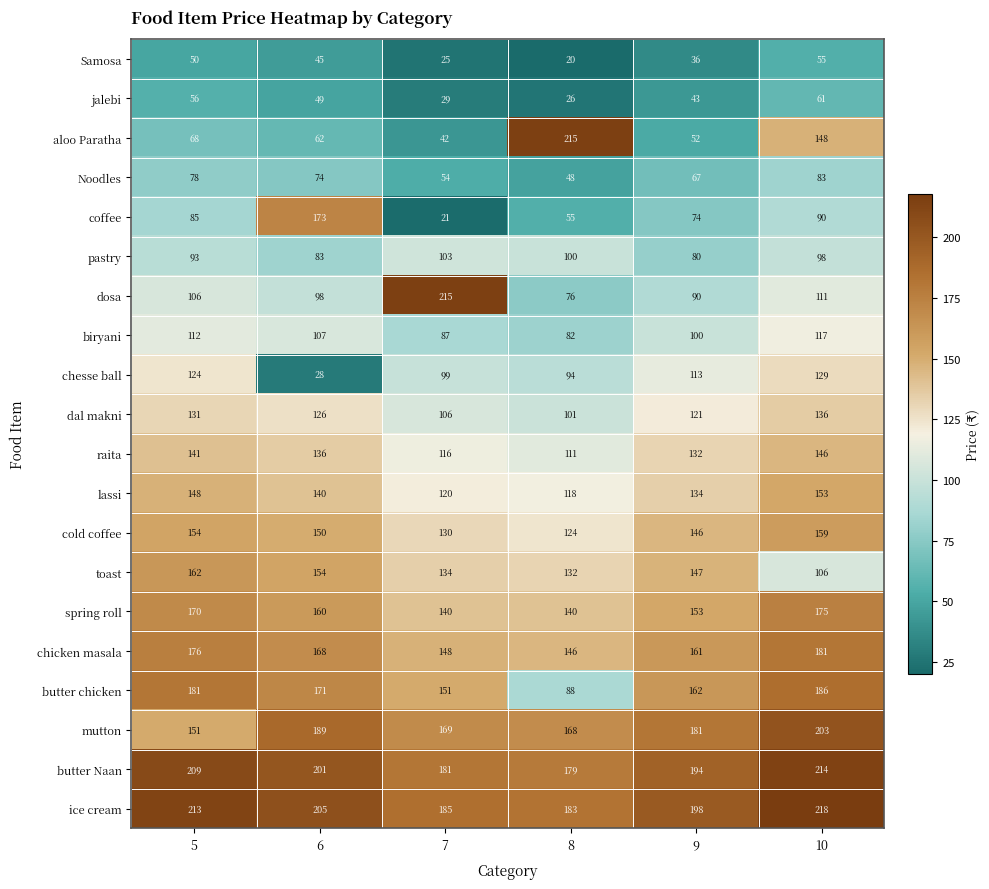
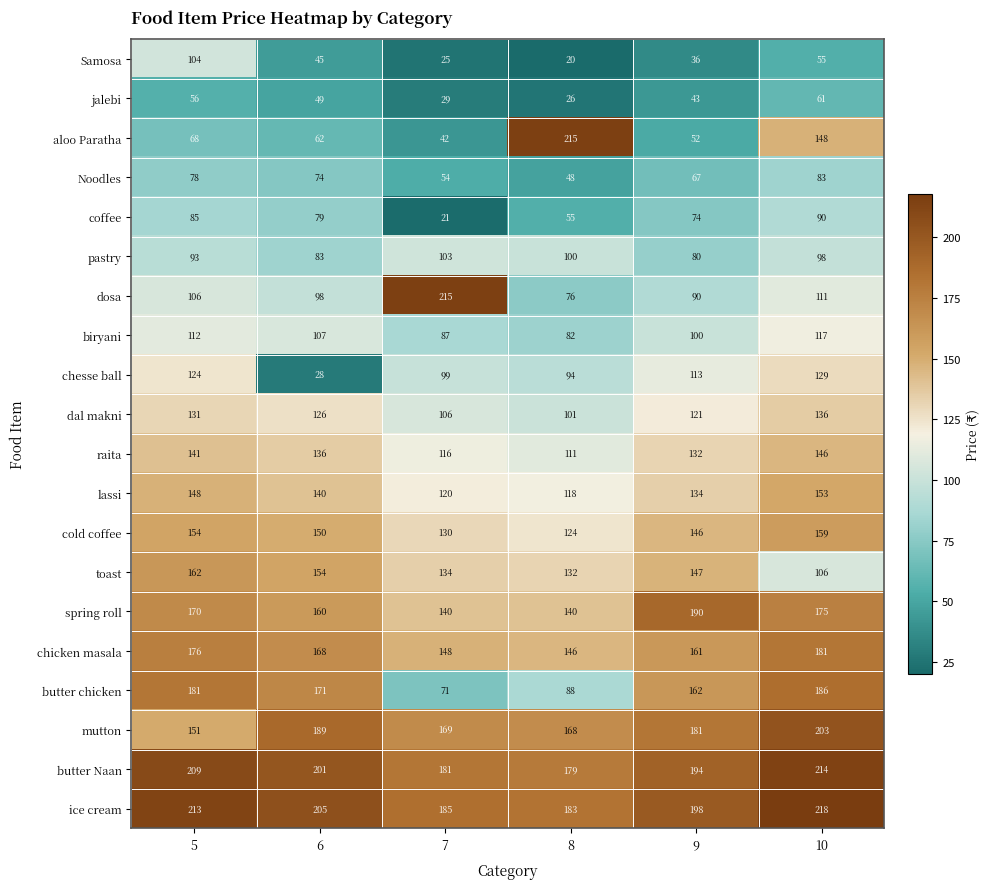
Samosa, 5: 50 -> 104
coffee, 6: 173 -> 79
spring roll, 9: 153 -> 190
butter chicken, 7: 151 -> 71
